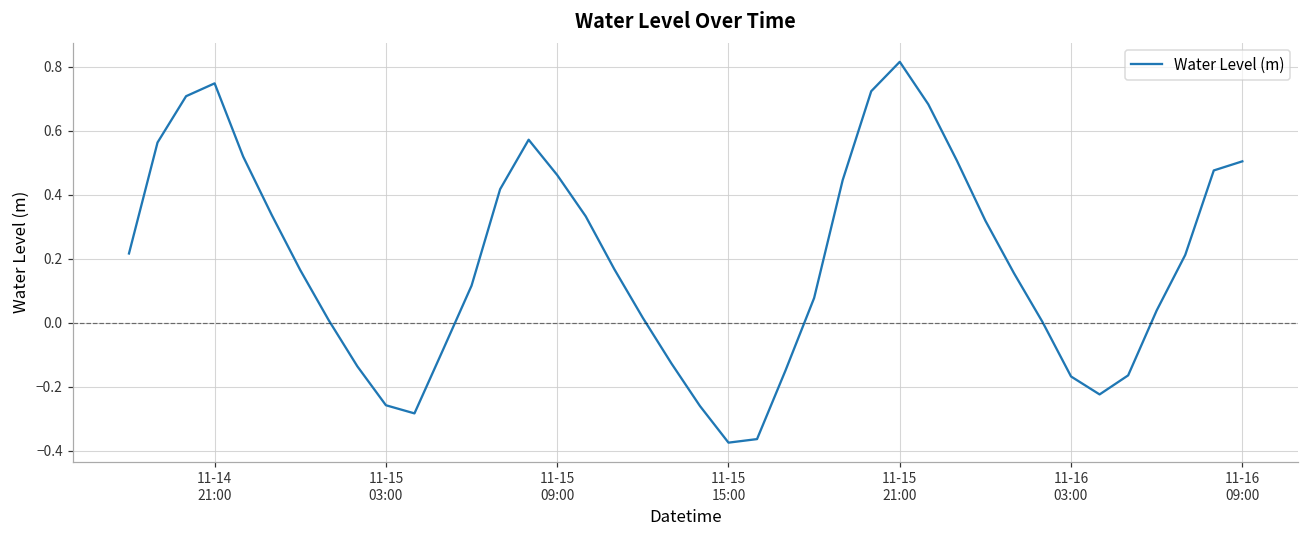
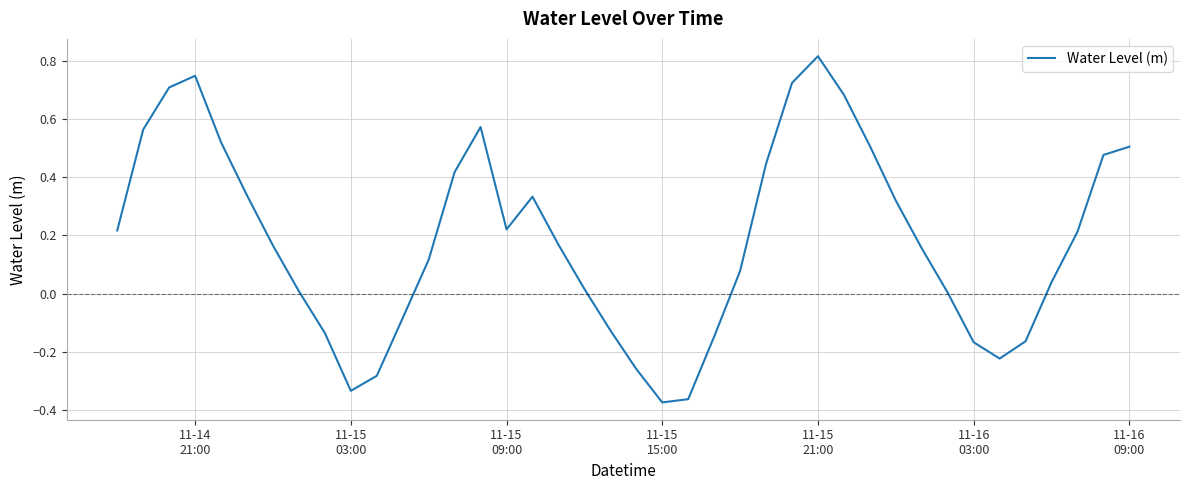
11-15 03:00: -0.26 -> -0.33
11-15 09:00: 0.46 -> 0.22
